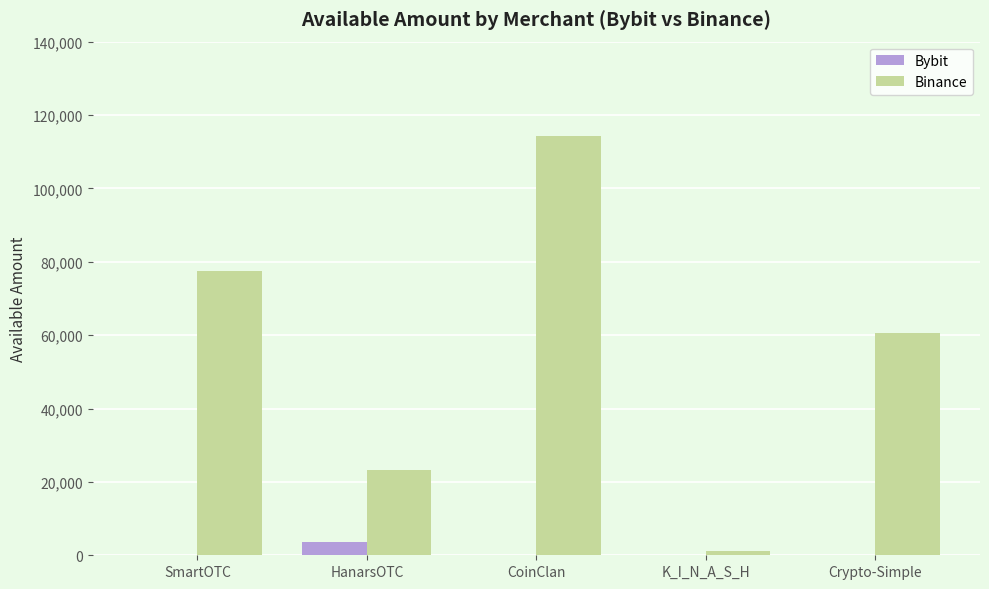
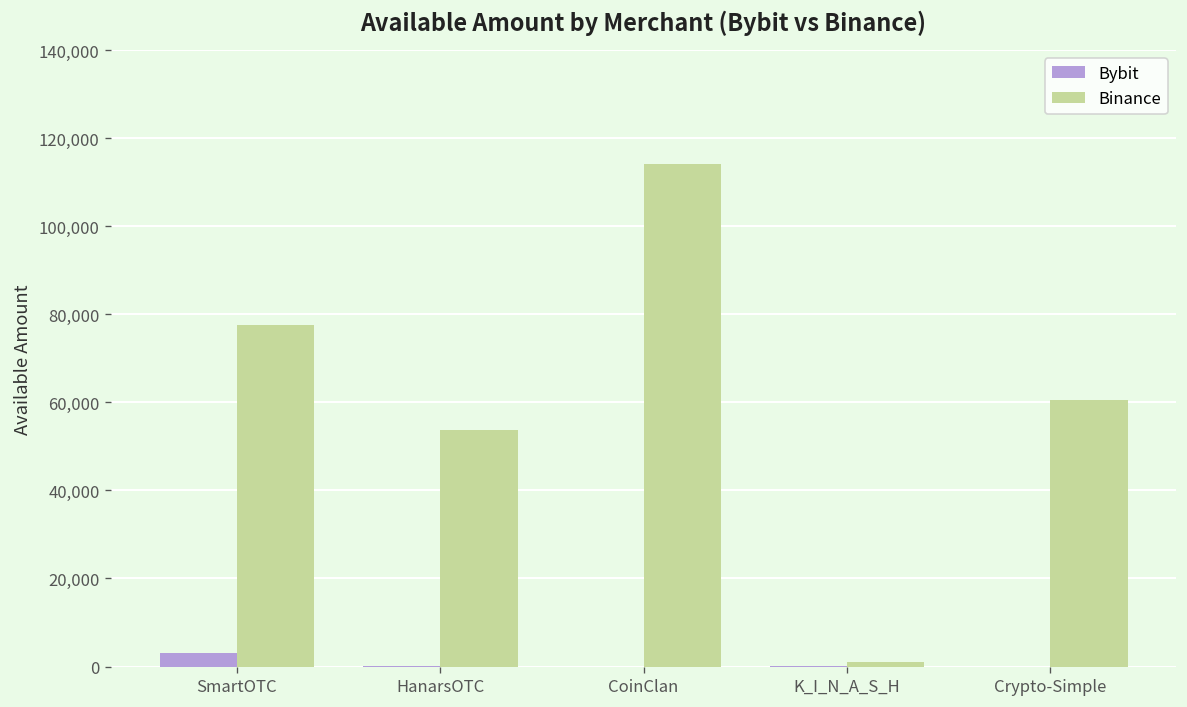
Bybit, SmartOTC: 0 -> 3,000
Bybit, HanarsOTC: 4,000 -> 0
Binance, HanarsOTC: 23,000 -> 54,000
